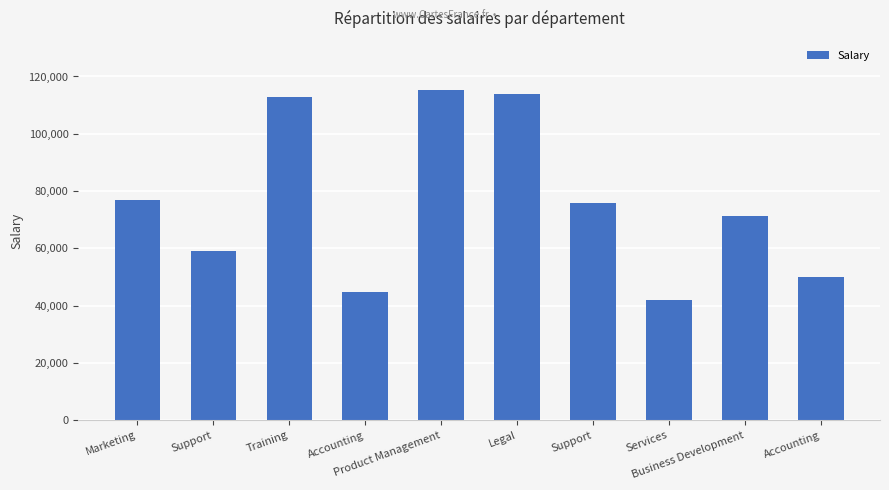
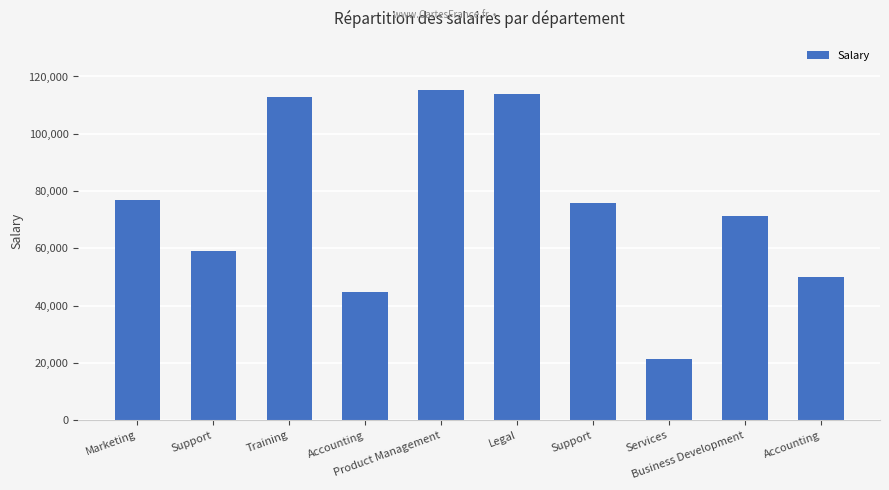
Services: 42,000 -> 21,000
